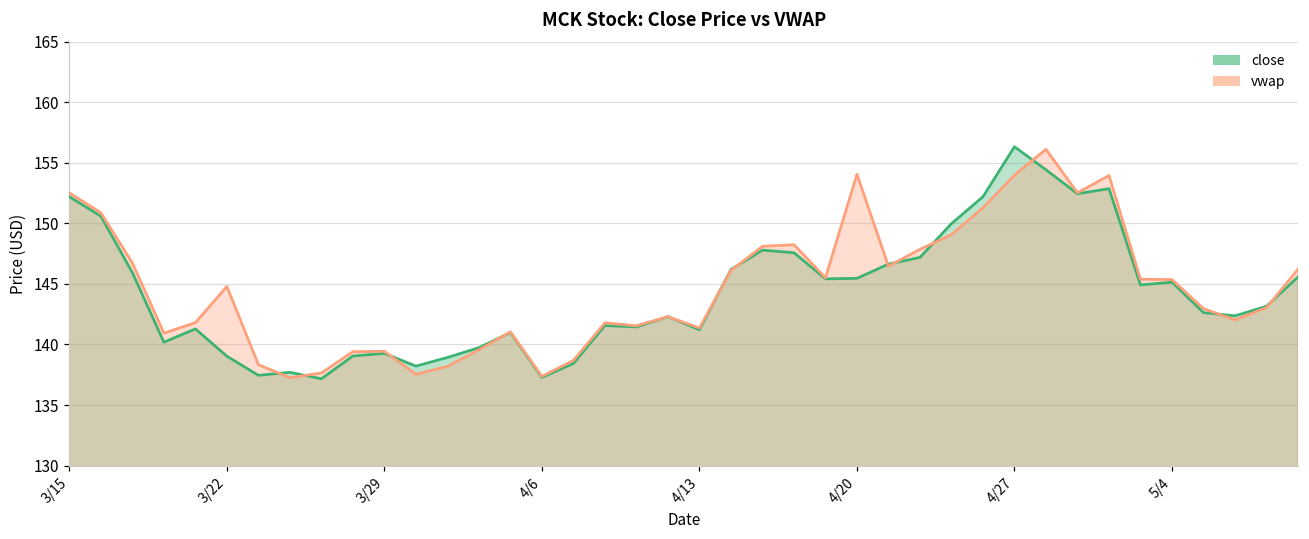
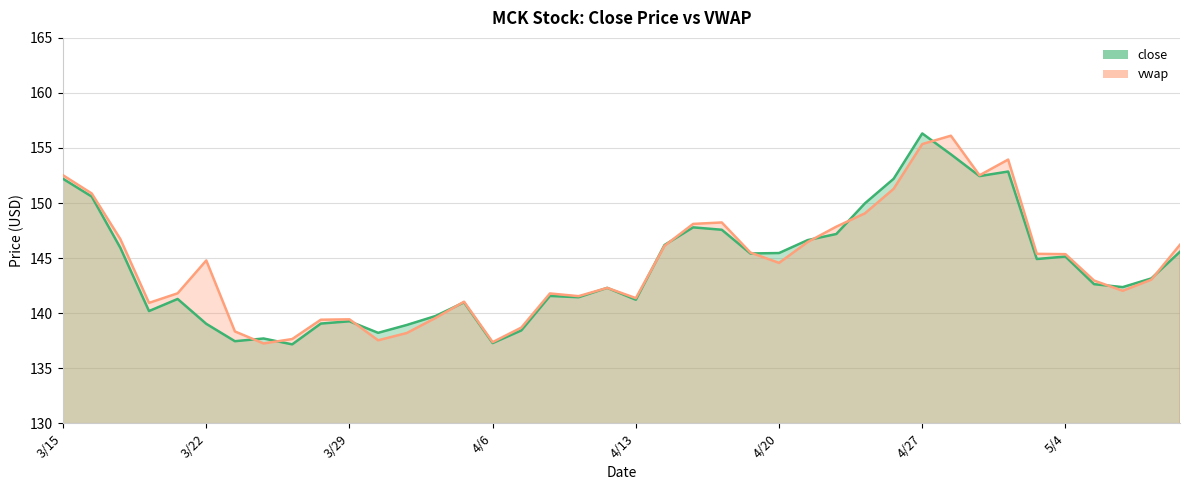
vwap, 4/20: 154.1 -> 144.6
vwap, 4/27: 154.0 -> 155.4
